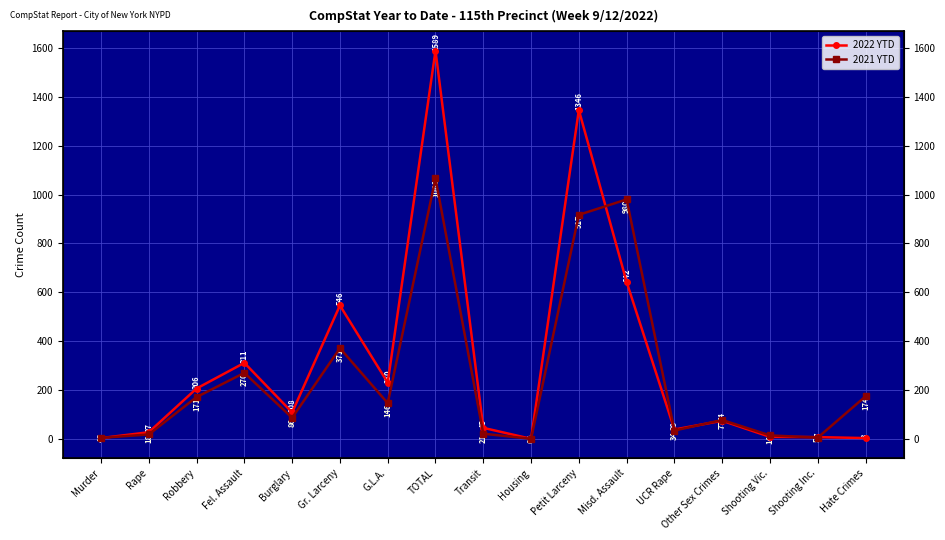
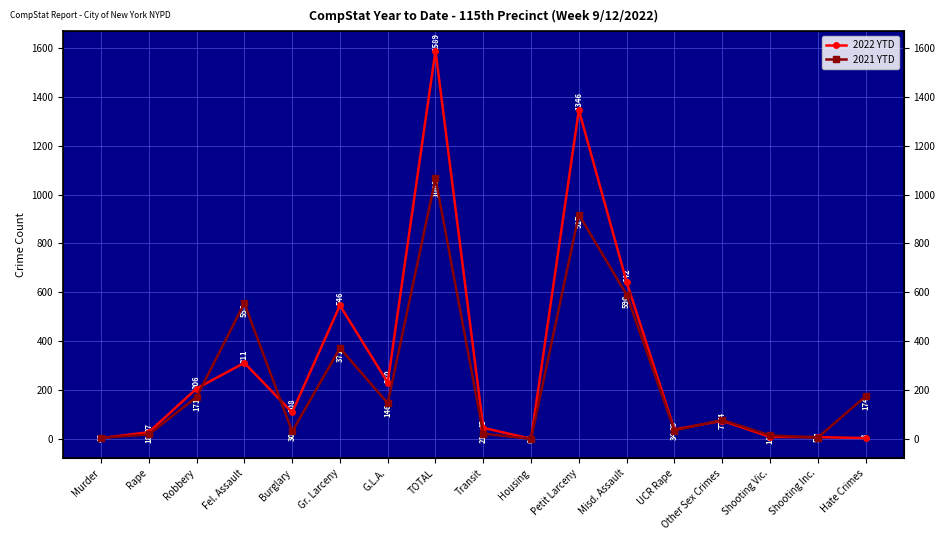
2021 YTD, Fel. Assault: 270 -> 555
2021 YTD, Burglary: 86 -> 30
2021 YTD, Misd. Assault: 980 -> 590
